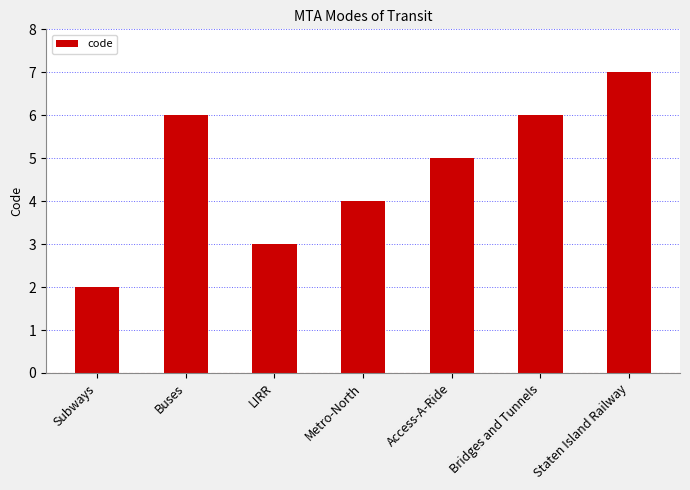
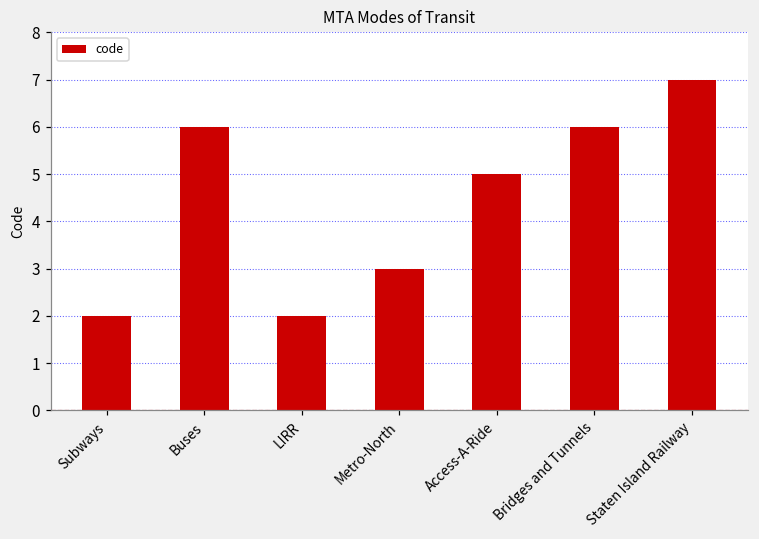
LIRR: 3 -> 2
Metro-North: 4 -> 3
